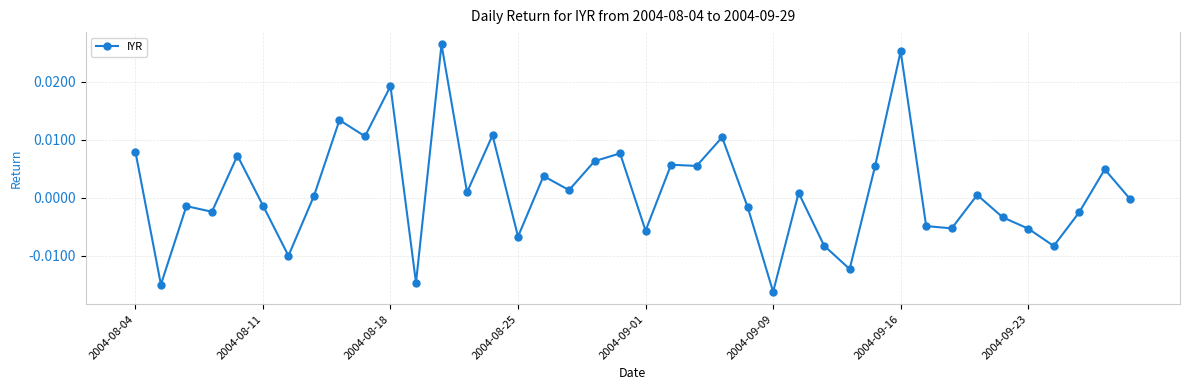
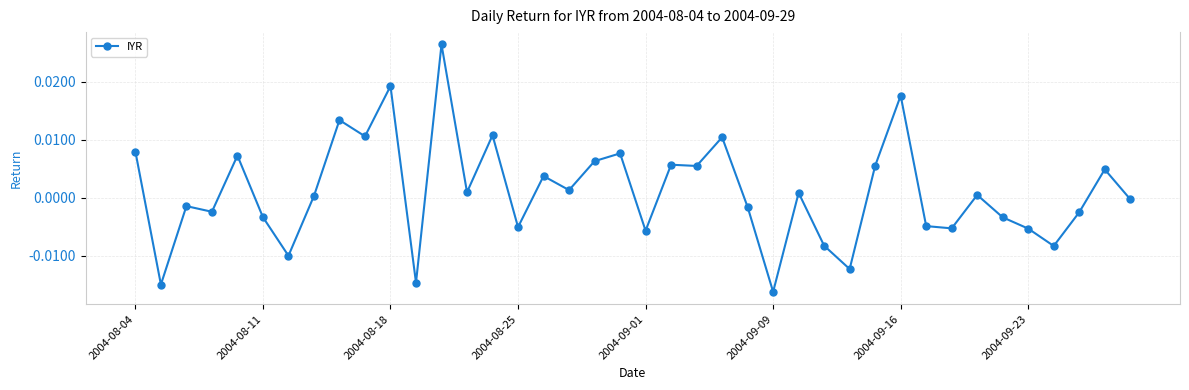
2004-08-11: -0.001 -> -0.003
2004-08-25: -0.007 -> -0.005
2004-09-16: 0.025 -> 0.018
